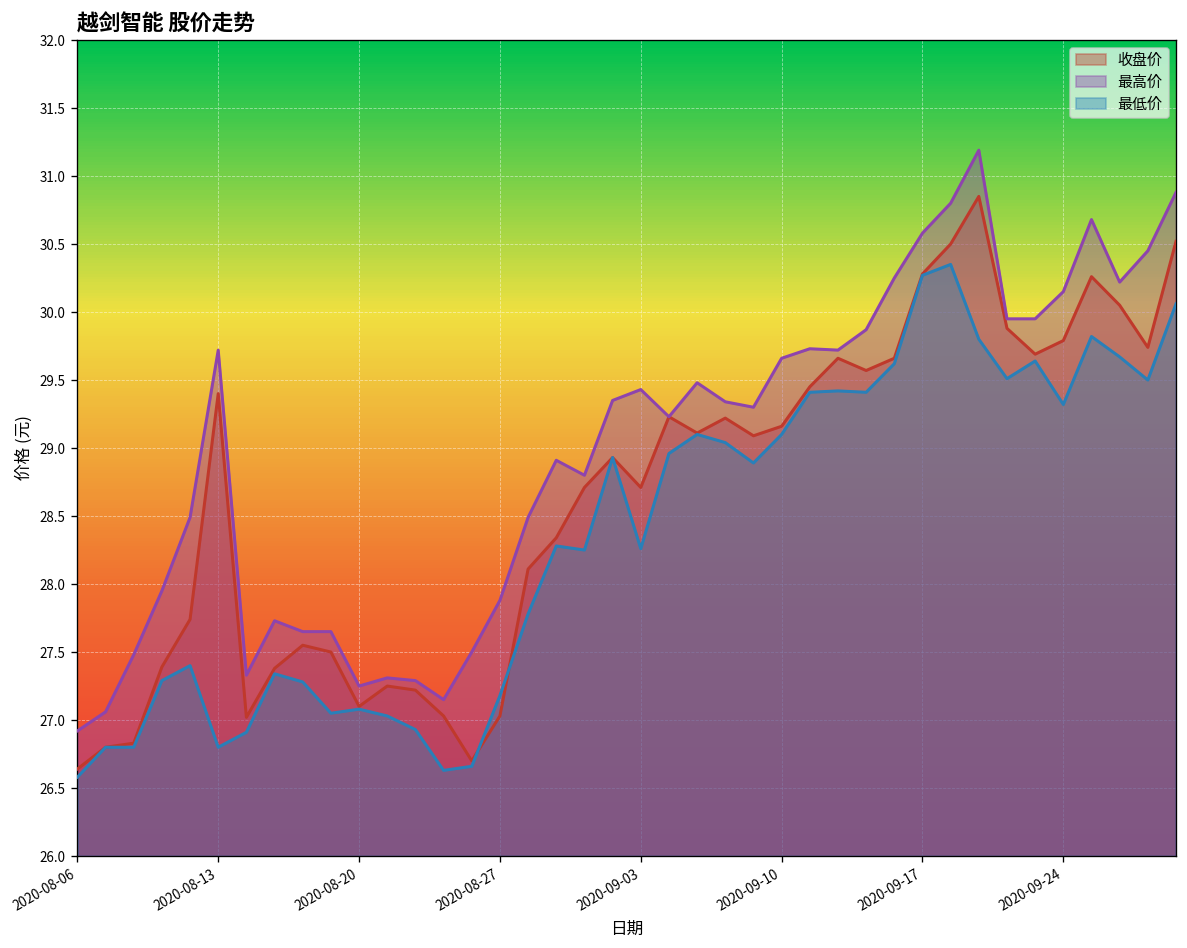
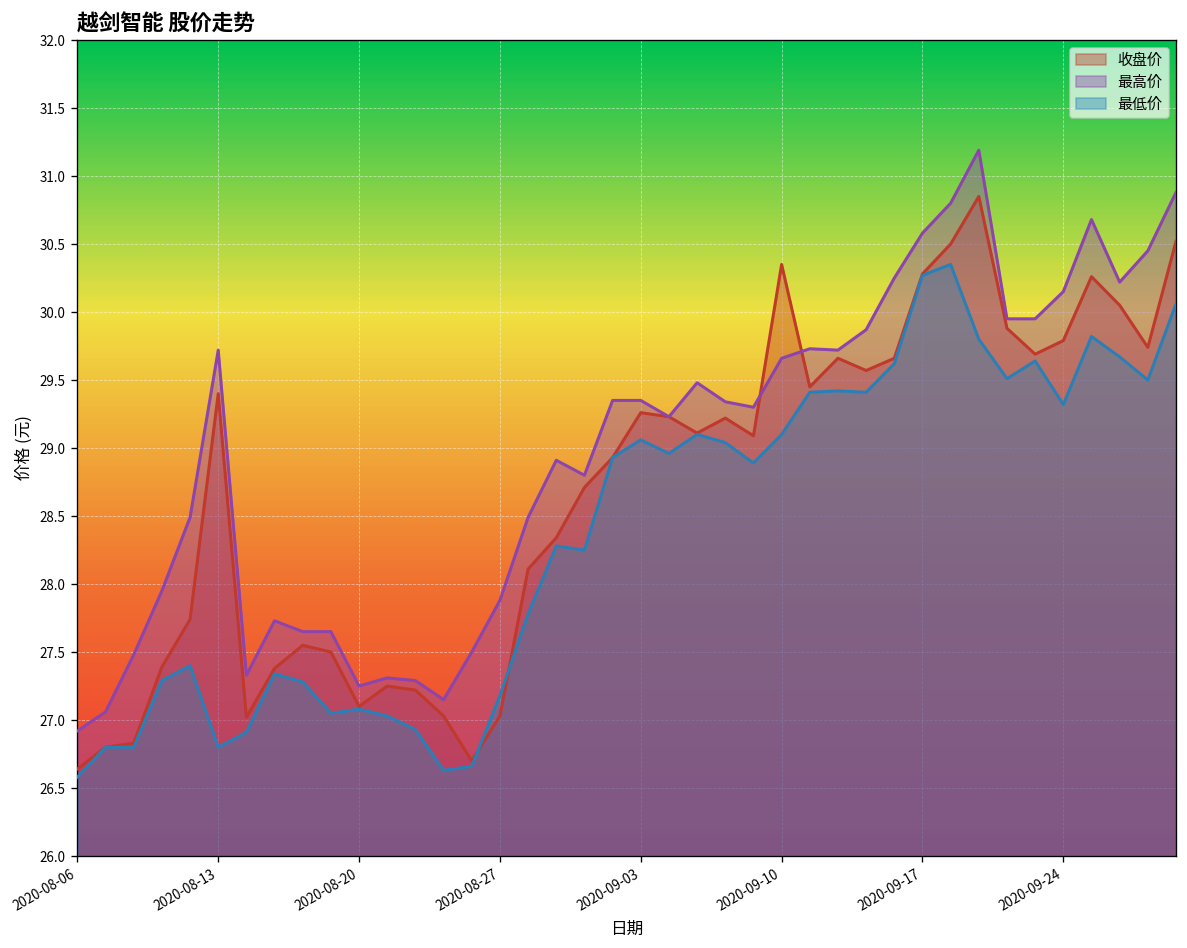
收盘价, 2020-09-03: 28.71 -> 29.26
最高价, 2020-09-03: 29.43 -> 29.35
最低价, 2020-09-03: 28.26 -> 29.06
收盘价, 2020-09-10: 29.16 -> 30.35
